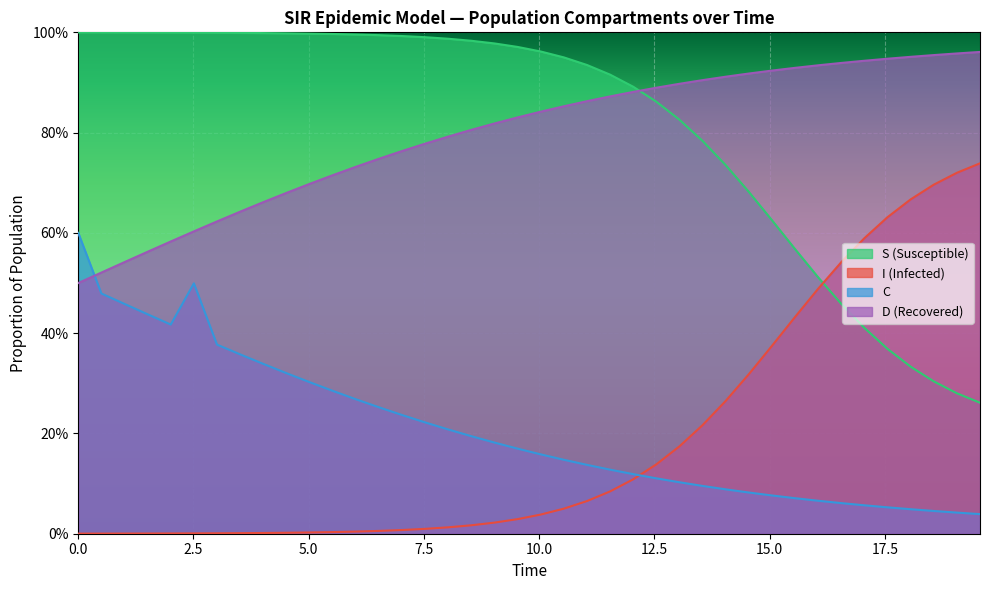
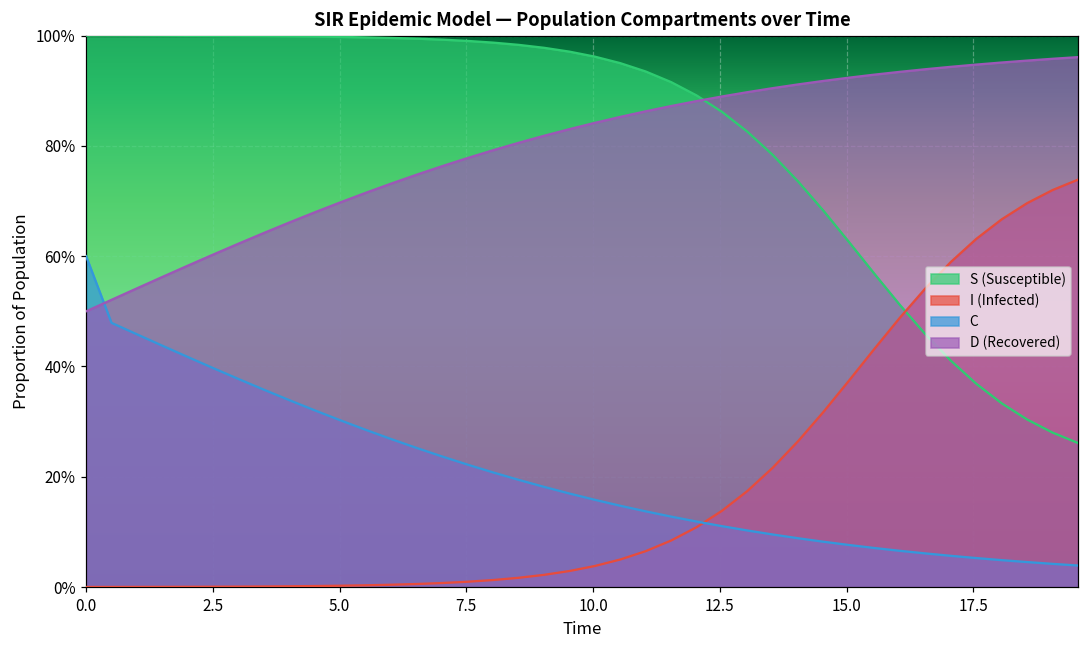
C, 2.5: 50% -> 40%
